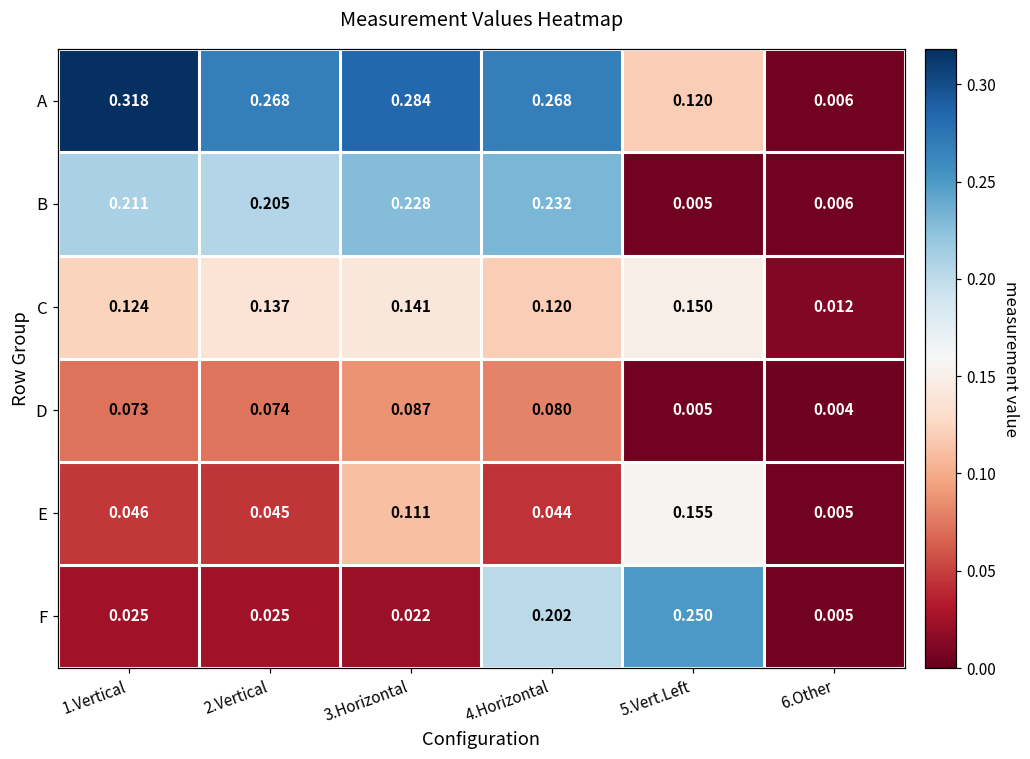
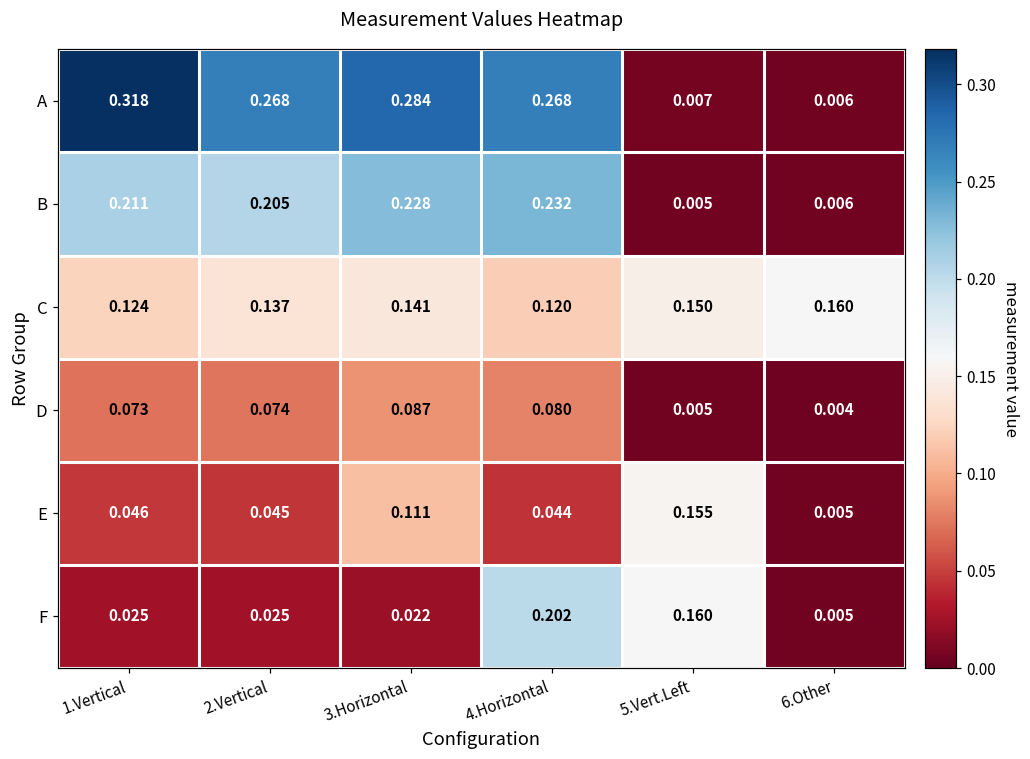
A, 5.Vert.Left: 0.120 -> 0.007
C, 6.Other: 0.012 -> 0.160
F, 5.Vert.Left: 0.250 -> 0.160
